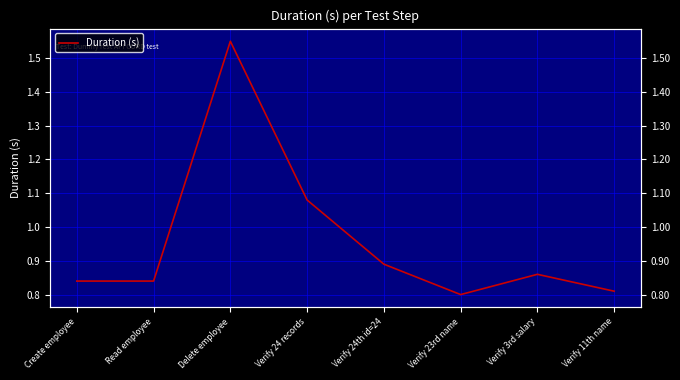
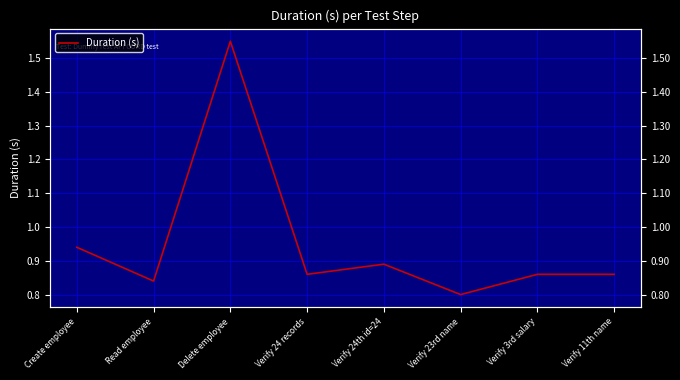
Create employee: 0.84 -> 0.94
Verify 24 records: 1.08 -> 0.86
Verify 11th name: 0.81 -> 0.86
